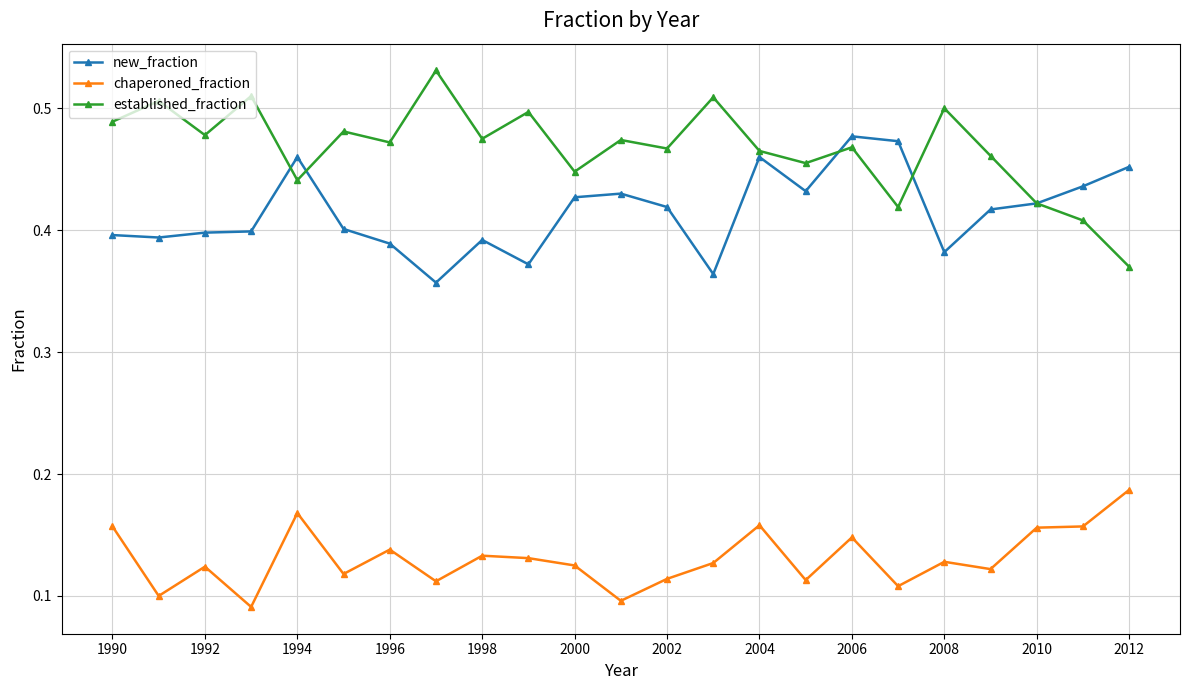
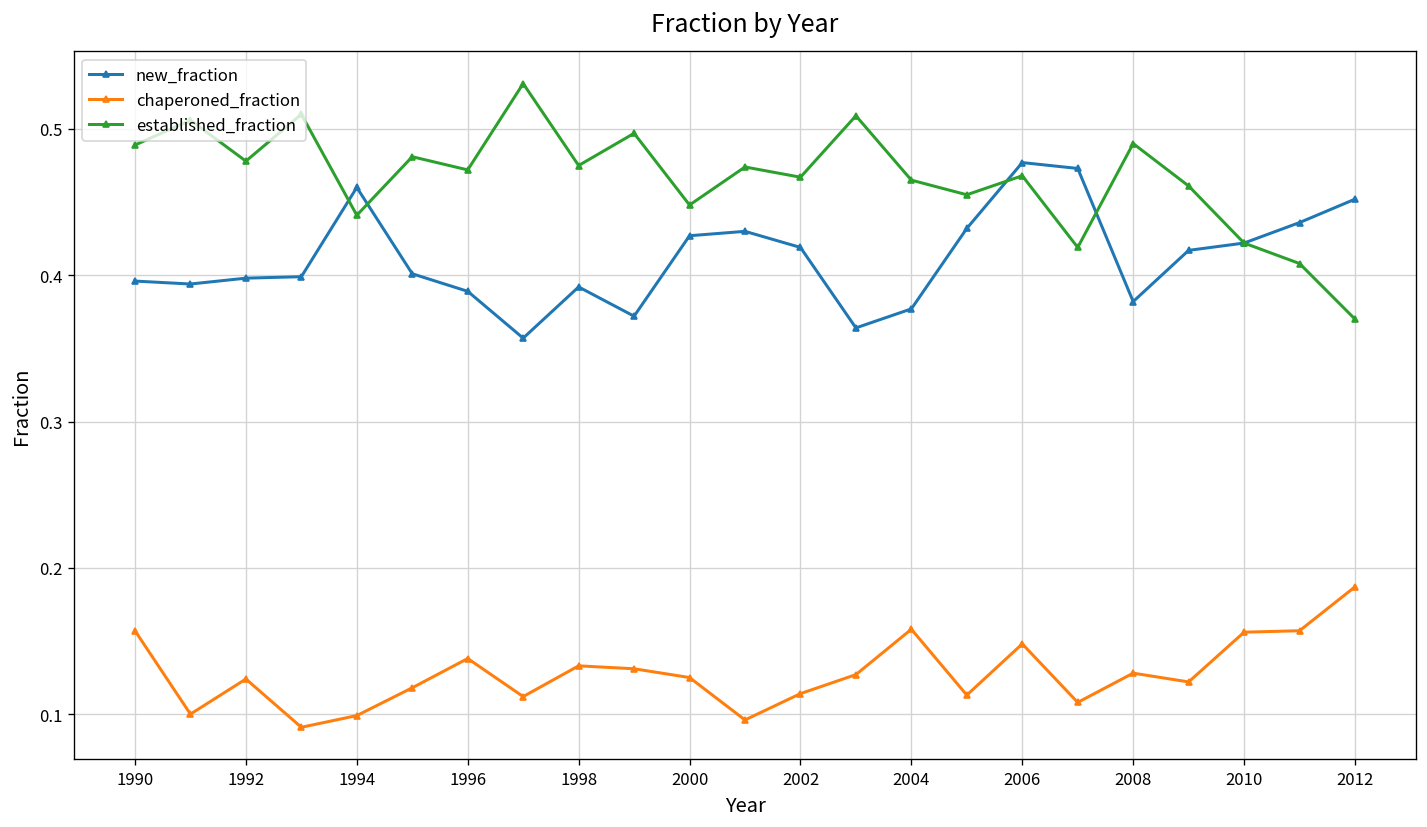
chaperoned_fraction, 1994: 0.168 -> 0.099
new_fraction, 2004: 0.460 -> 0.377
established_fraction, 2008: 0.50 -> 0.49
